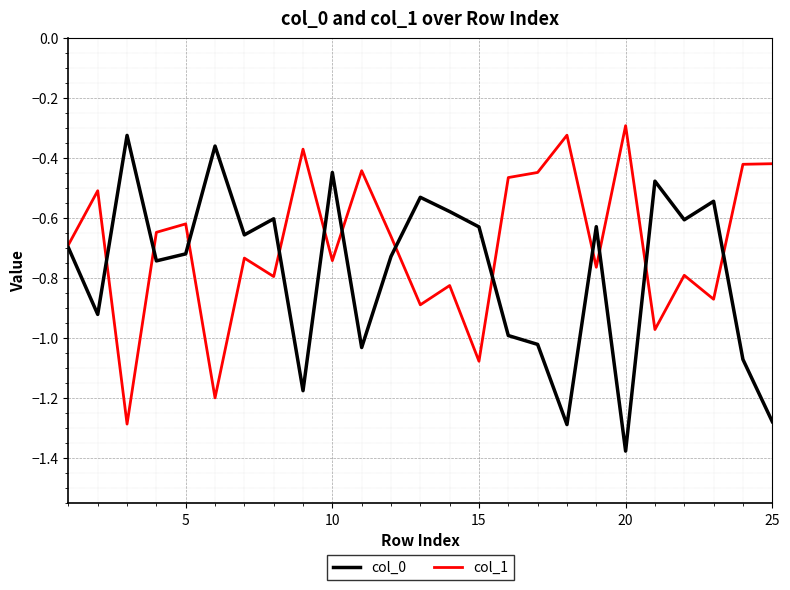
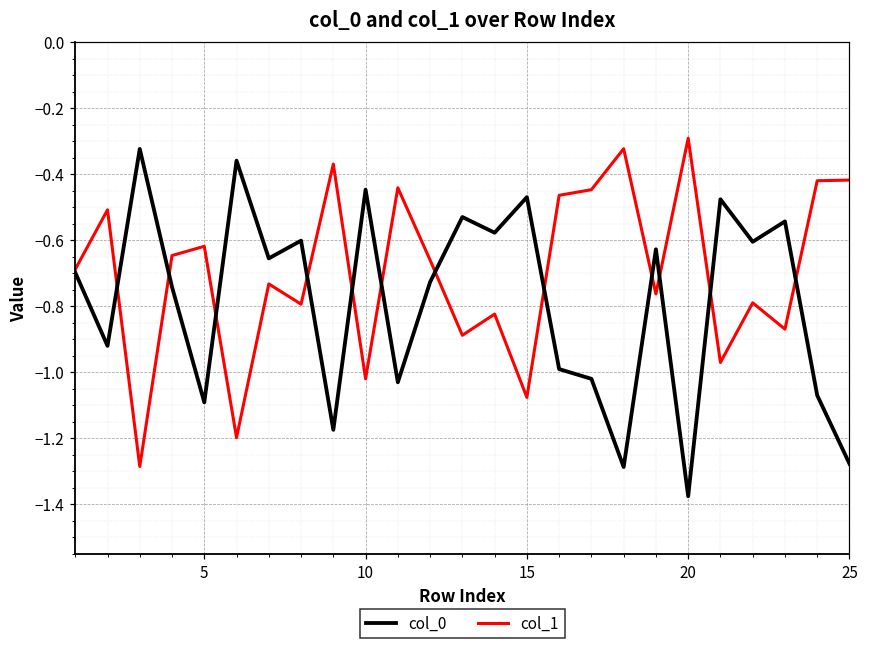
col_0, 5: -0.72 -> -1.09
col_1, 10: -0.74 -> -1.02
col_0, 15: -0.63 -> -0.47
